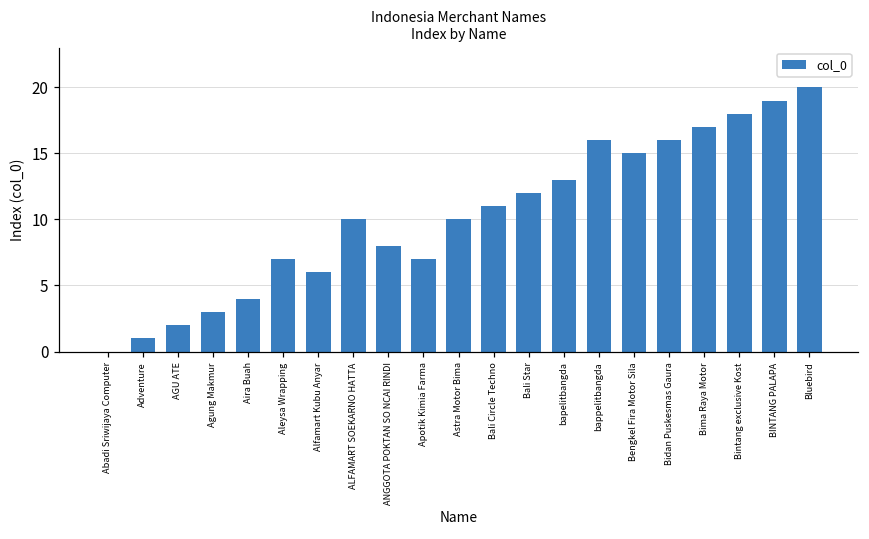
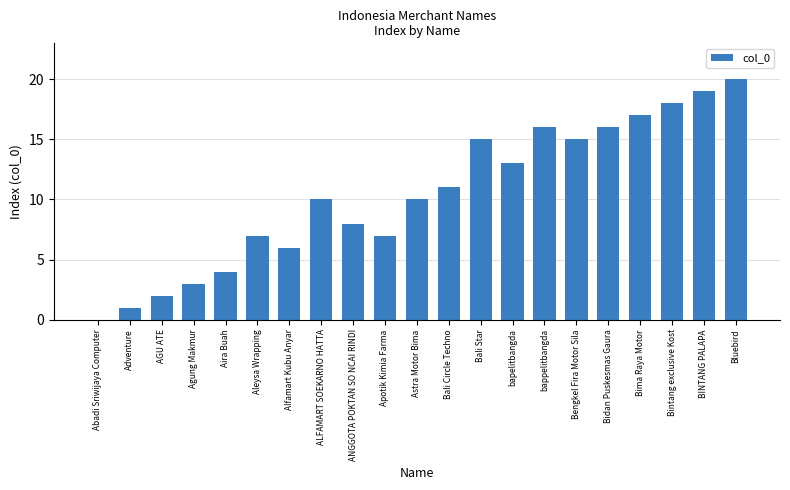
Bali Star: 12 -> 15
